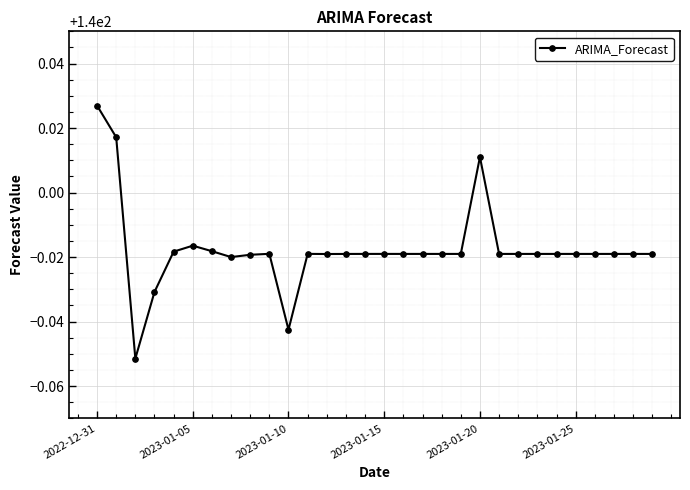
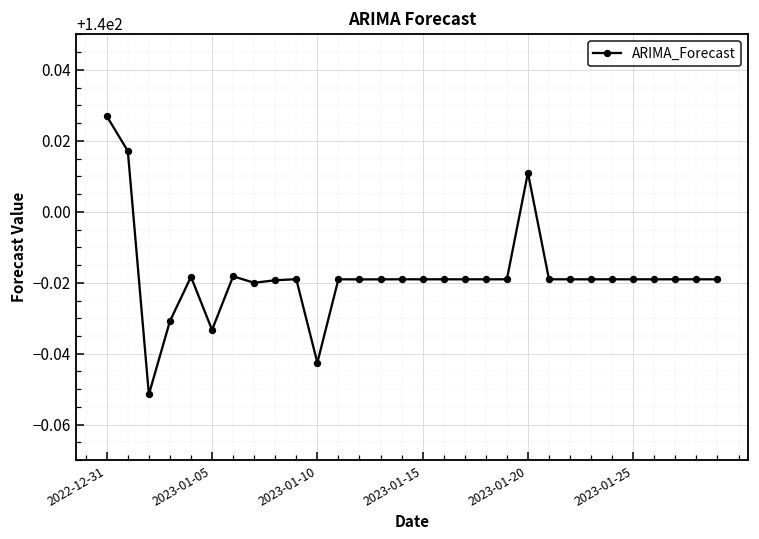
2023-01-05: 139.984 -> 139.967
